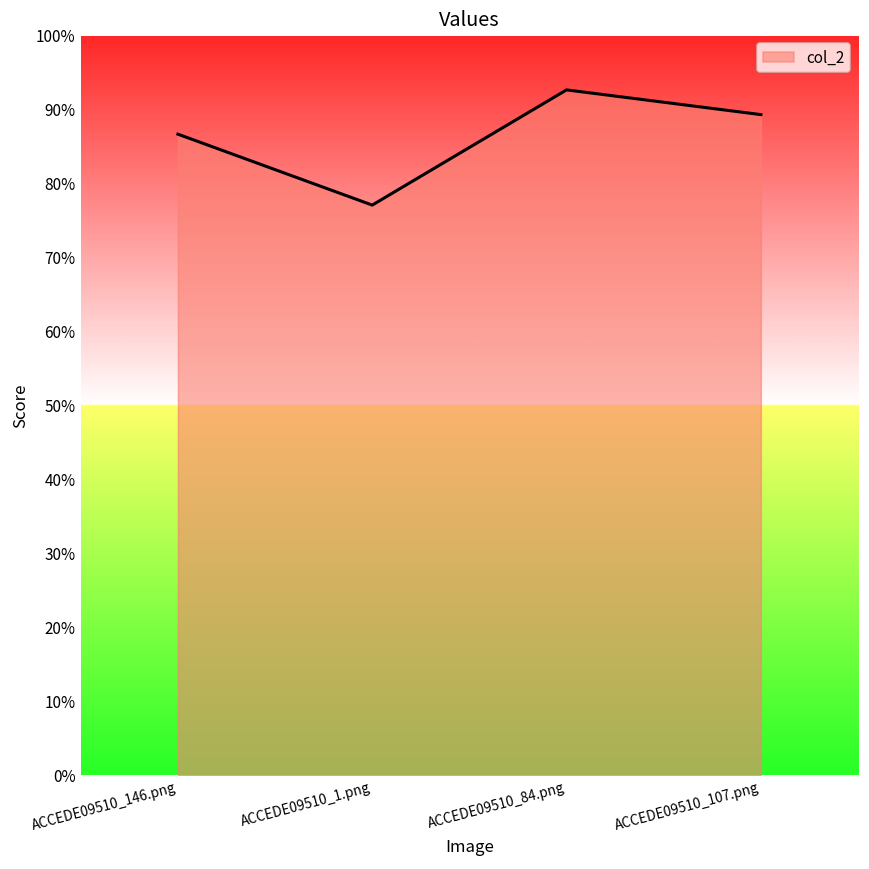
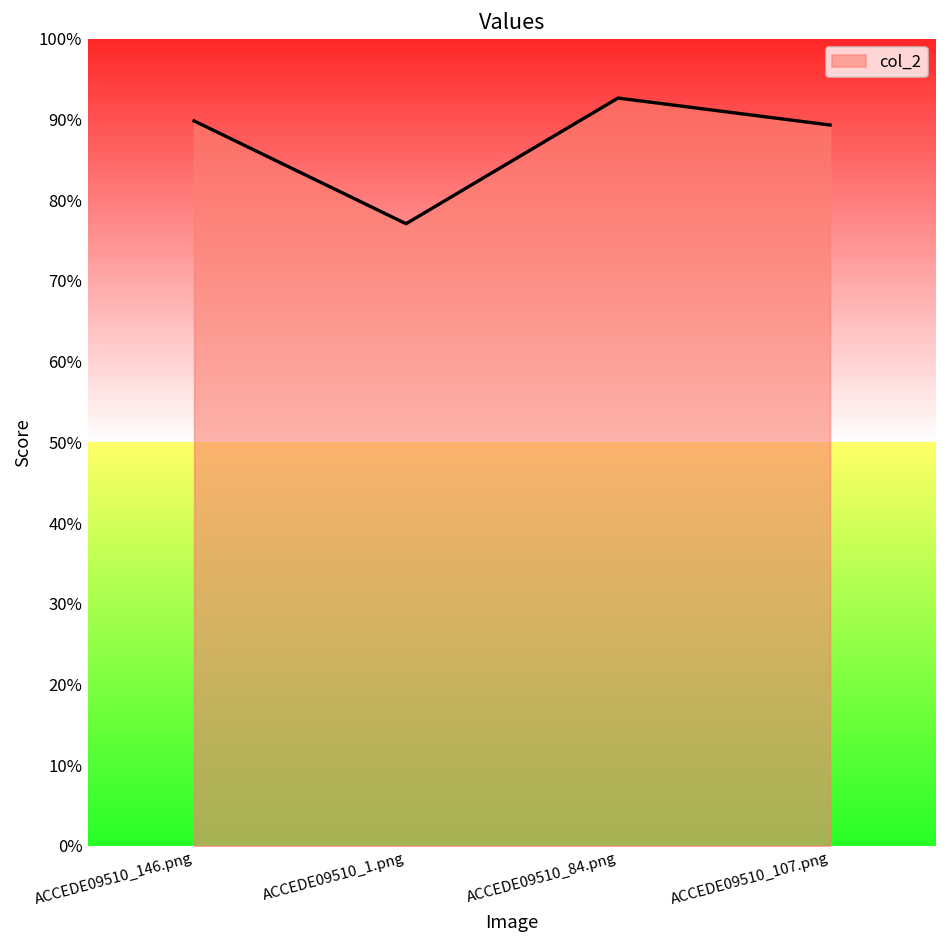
ACCEDE09510_146.png: 87% -> 90%
